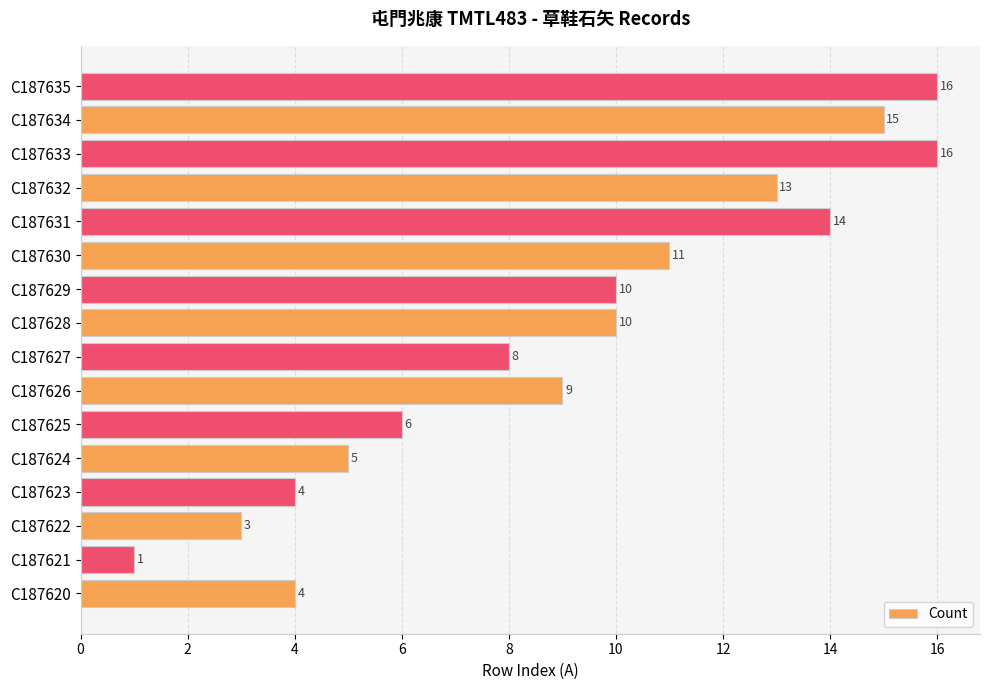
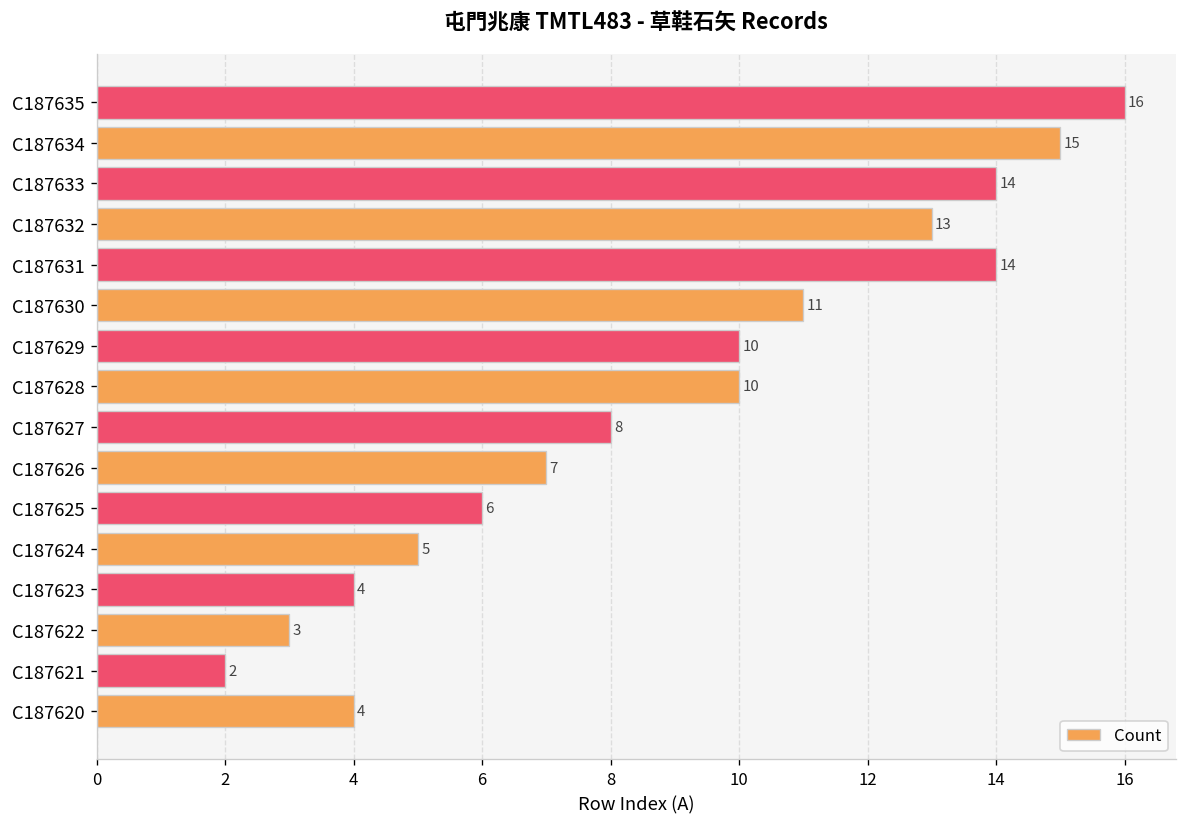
C187633: 16 -> 14
C187626: 9 -> 7
C187621: 1 -> 2
